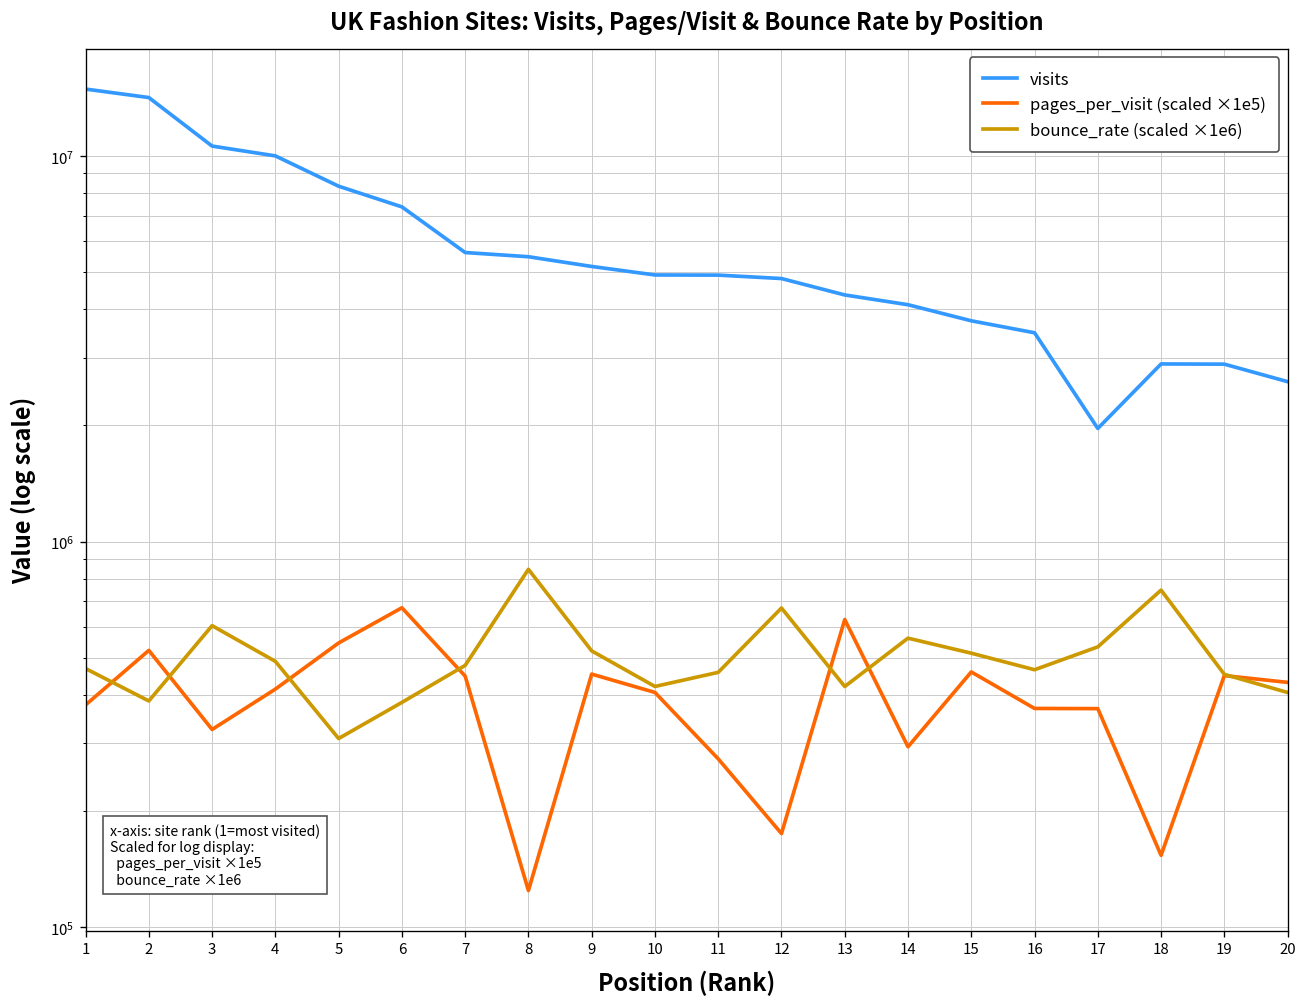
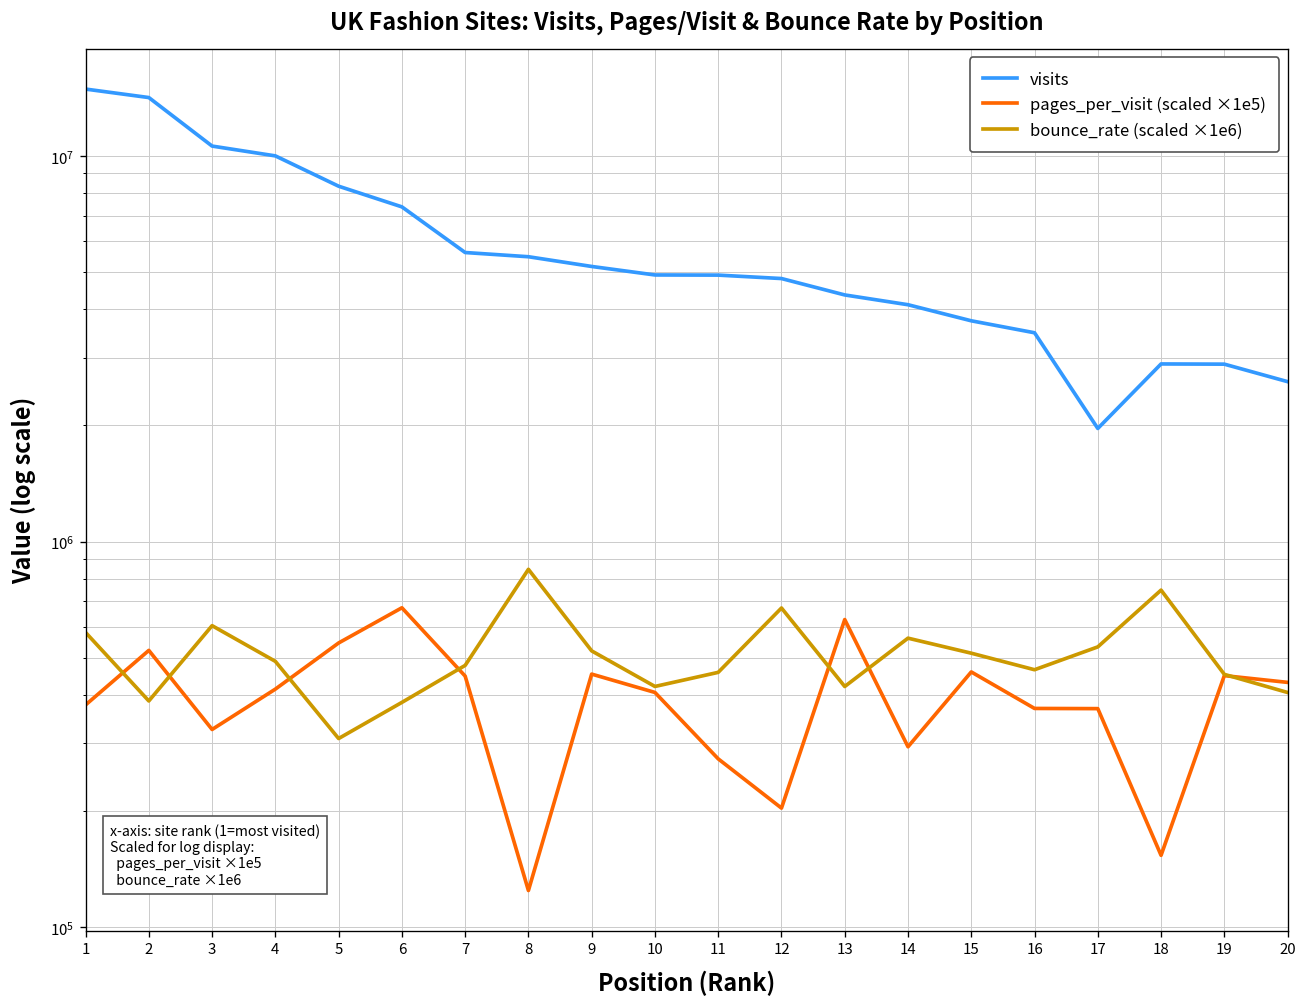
bounce_rate (scaled ×1e6), 1: 470000 -> 580000
pages_per_visit (scaled ×1e5), 12: 170000 -> 200000
